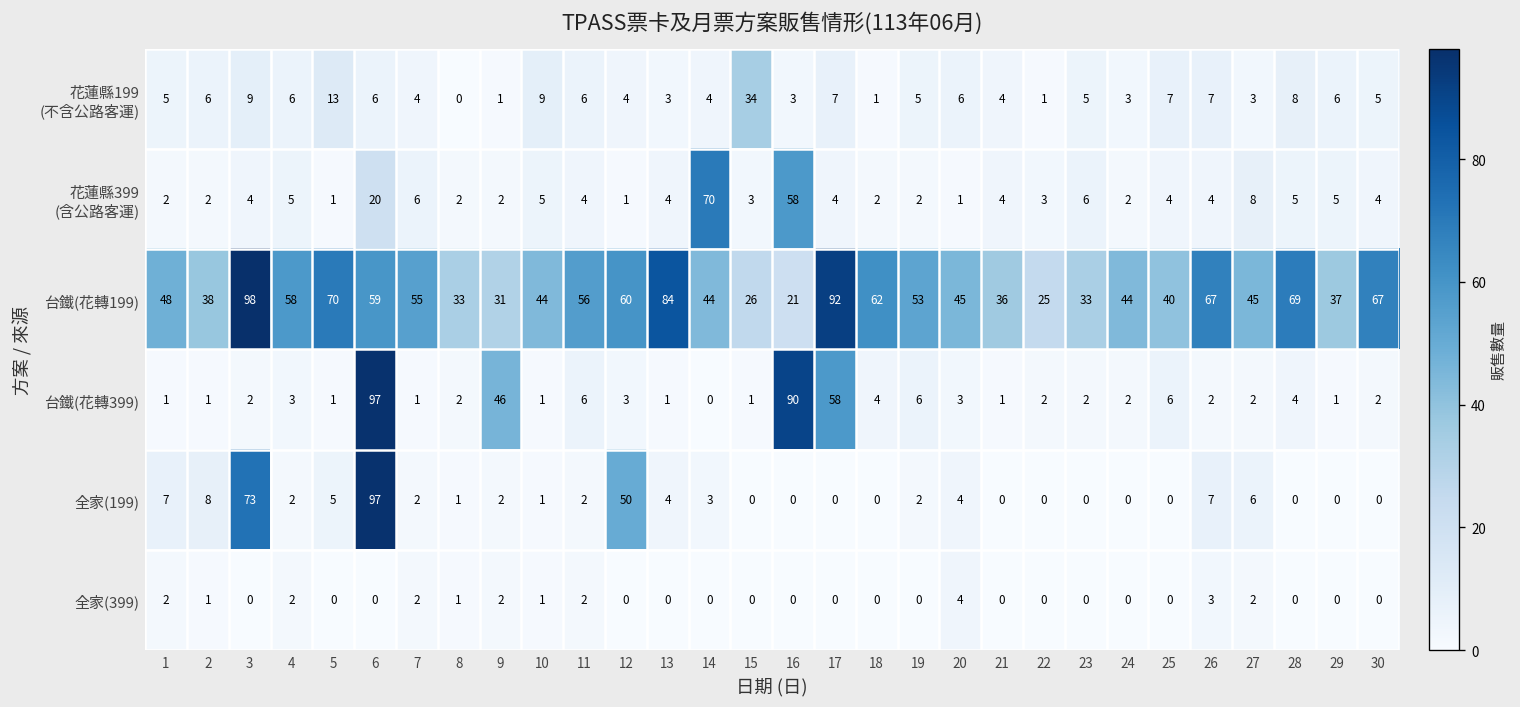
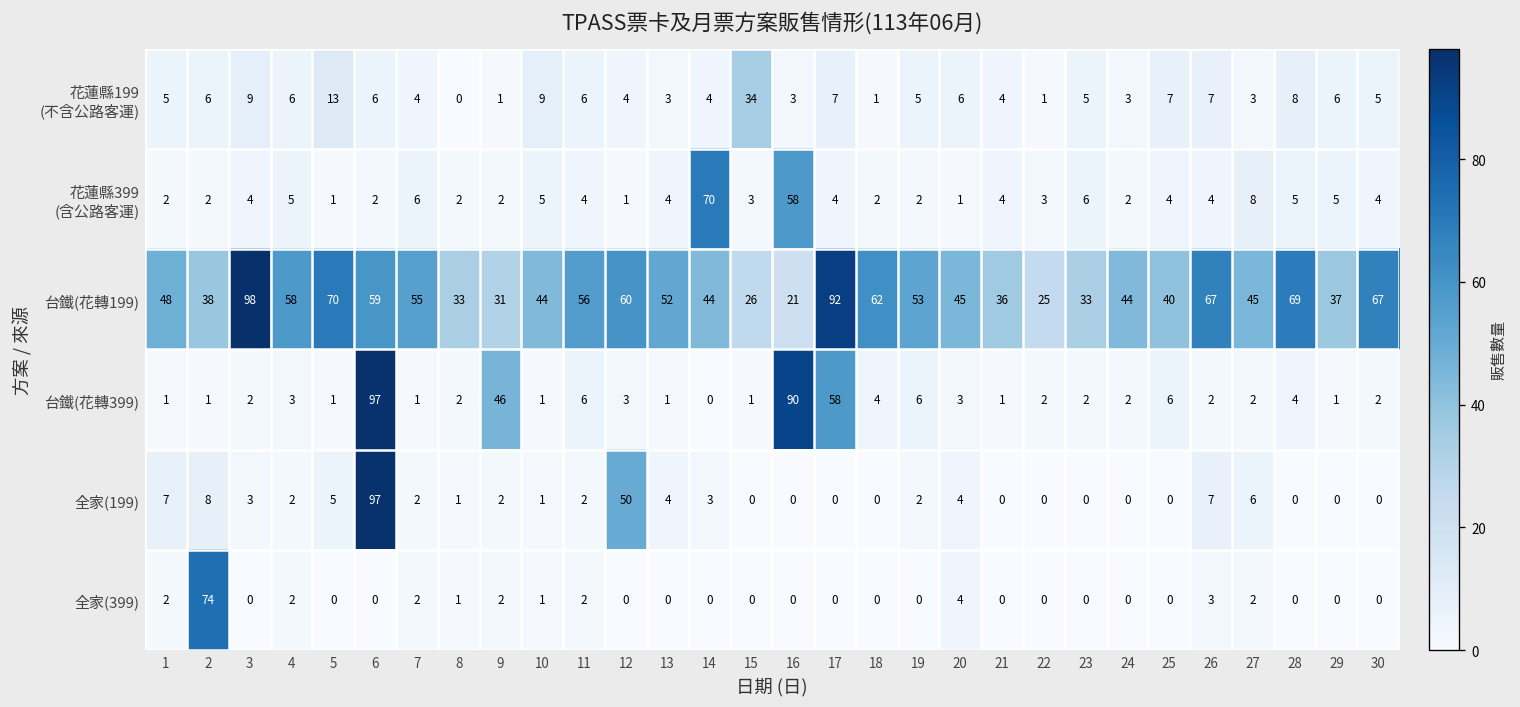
花蓮縣399 (含公路客運), 6: 20 -> 2
台鐵(花轉199), 13: 84 -> 52
全家(199), 3: 73 -> 3
全家(399), 2: 1 -> 74
